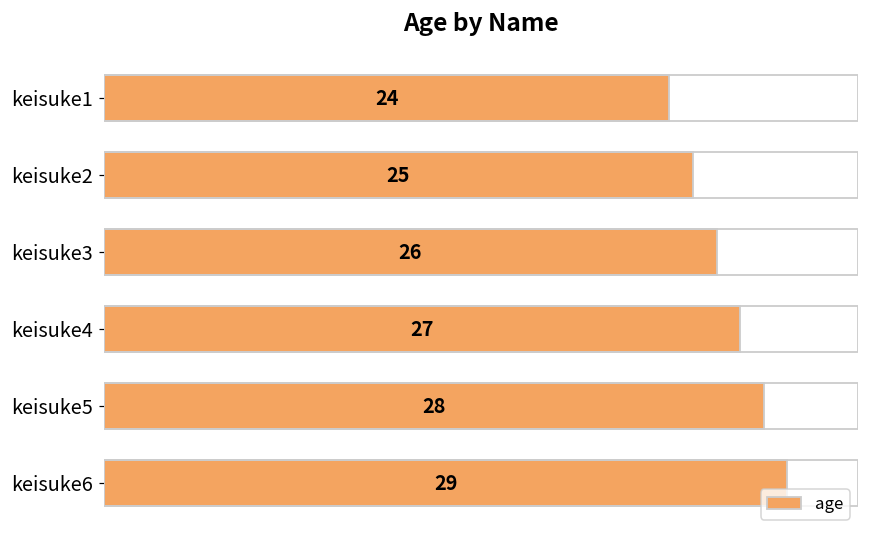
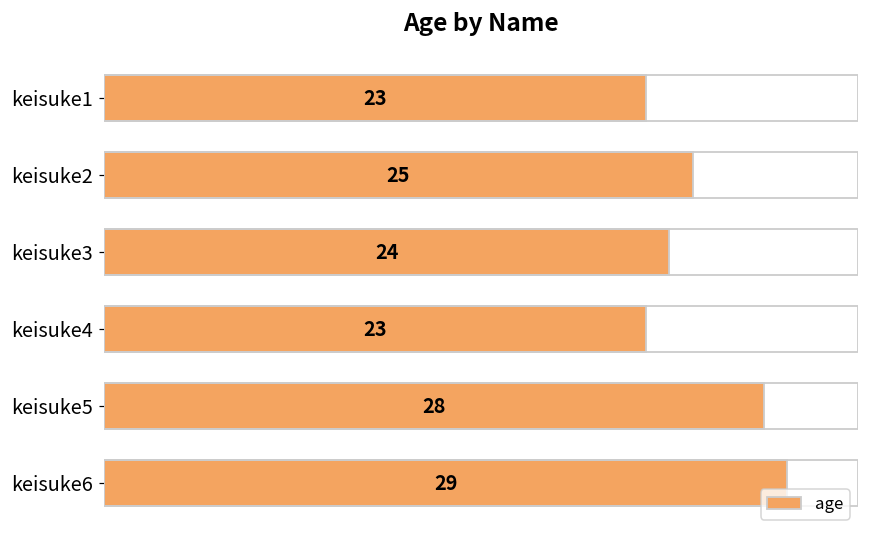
keisuke1: 24 -> 23
keisuke3: 26 -> 24
keisuke4: 27 -> 23
